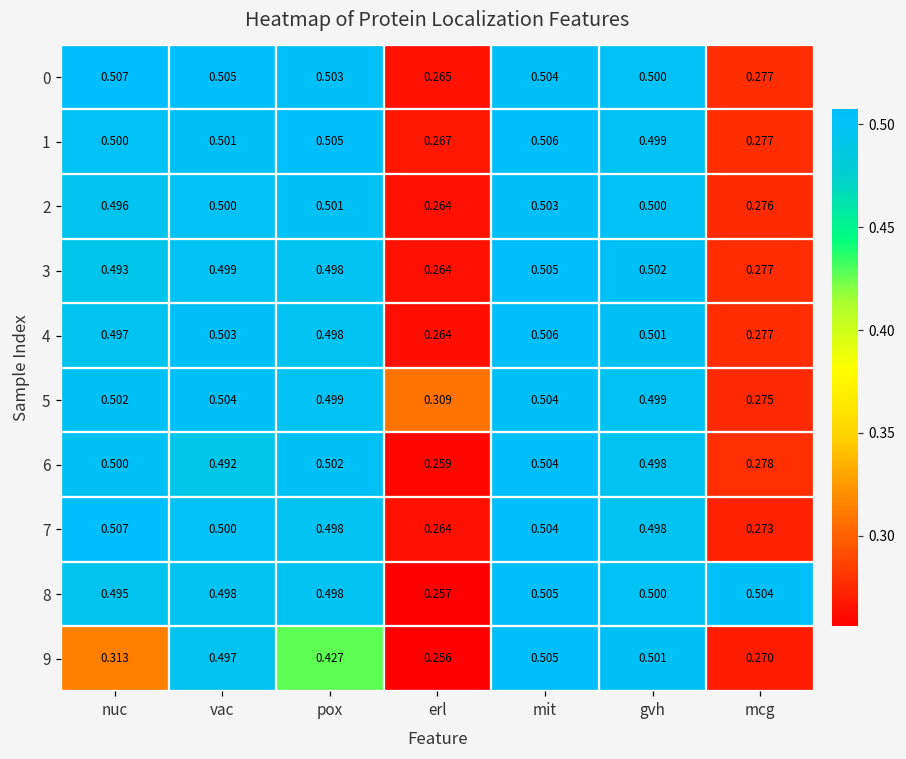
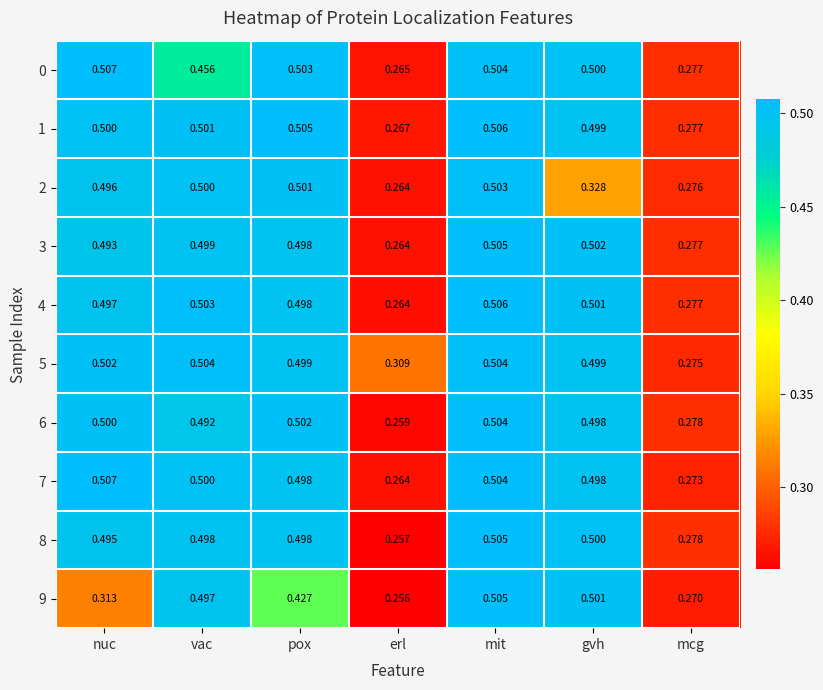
0, vac: 0.505 -> 0.456
2, gvh: 0.500 -> 0.328
8, mcg: 0.504 -> 0.278
